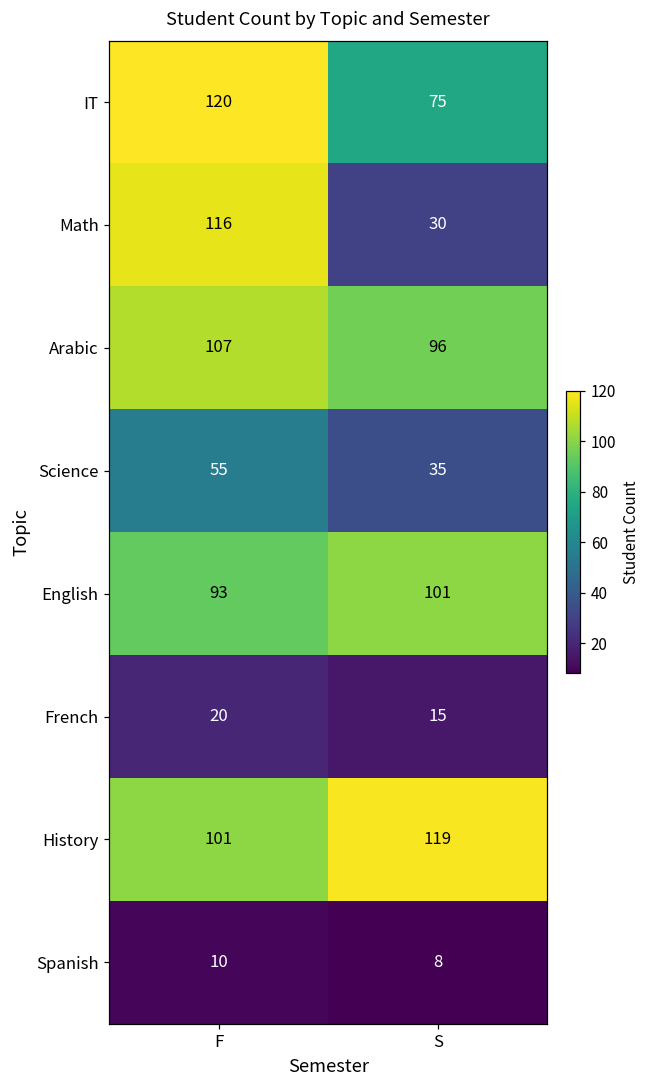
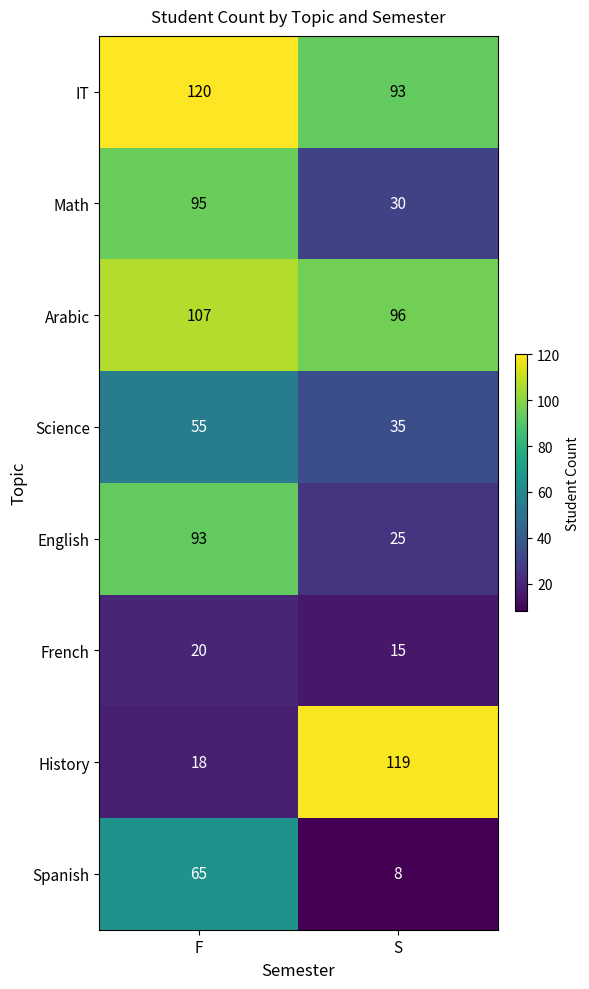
IT, S: 75 -> 93
Math, F: 116 -> 95
English, S: 101 -> 25
History, F: 101 -> 18
Spanish, F: 10 -> 65
